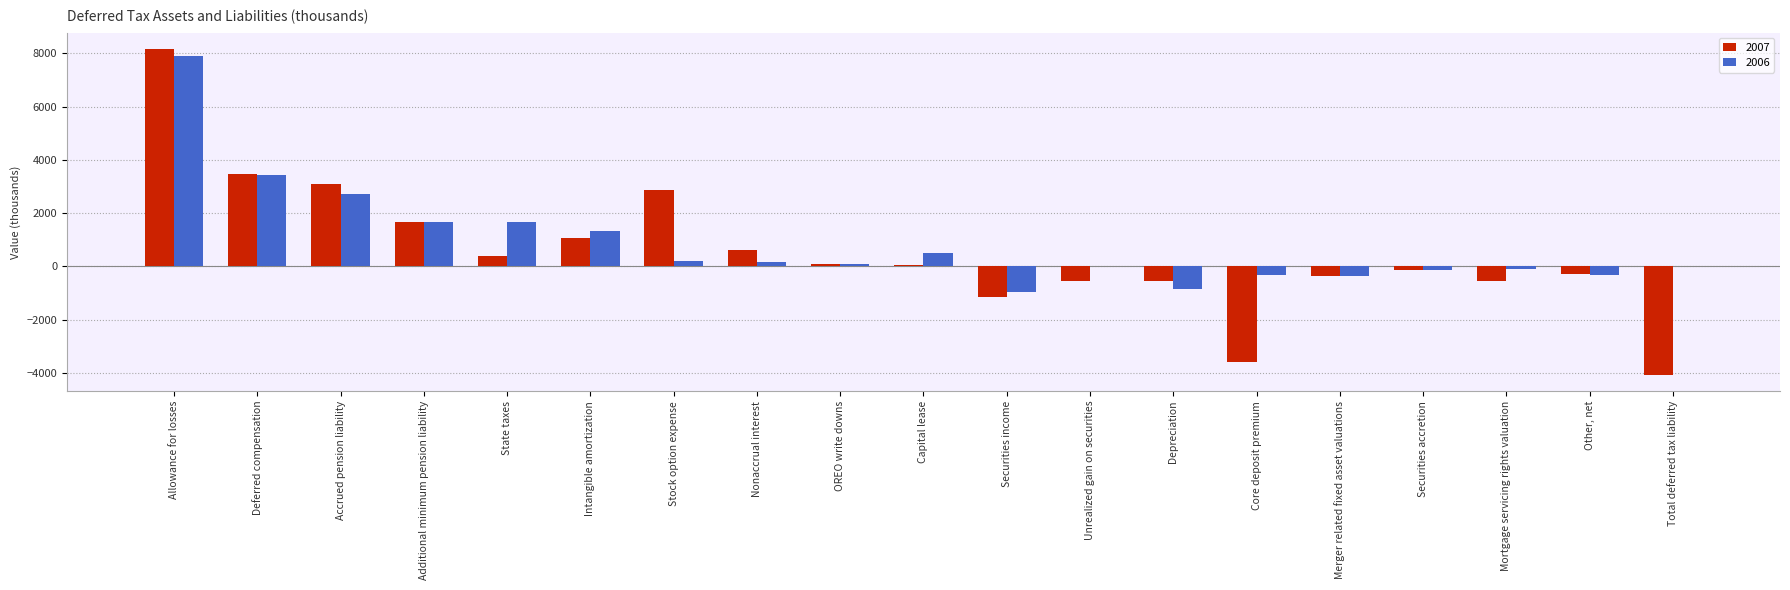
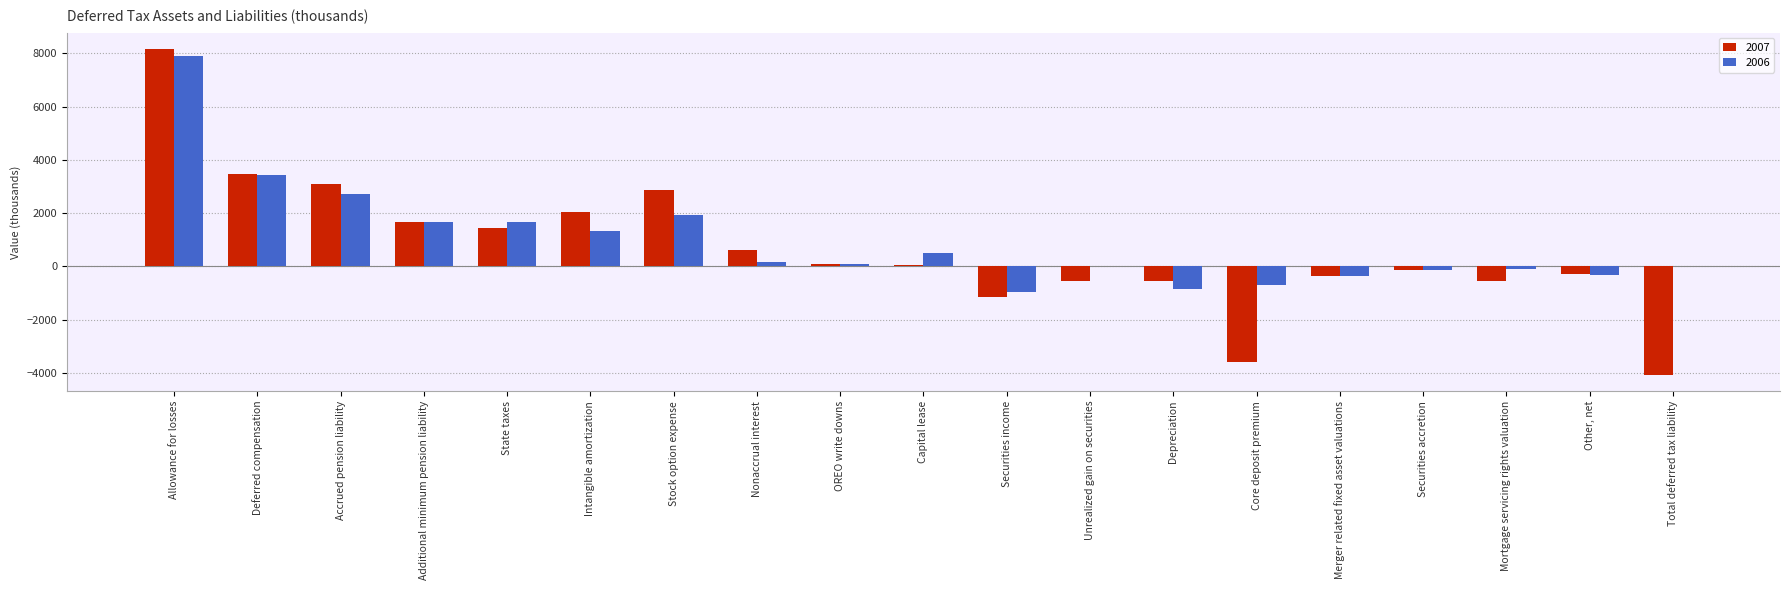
2007, State taxes: 400 -> 1400
2007, Intangible amortization: 1100 -> 2000
2006, Stock option expense: 200 -> 1900
2006, Core deposit premium: -300 -> -700
